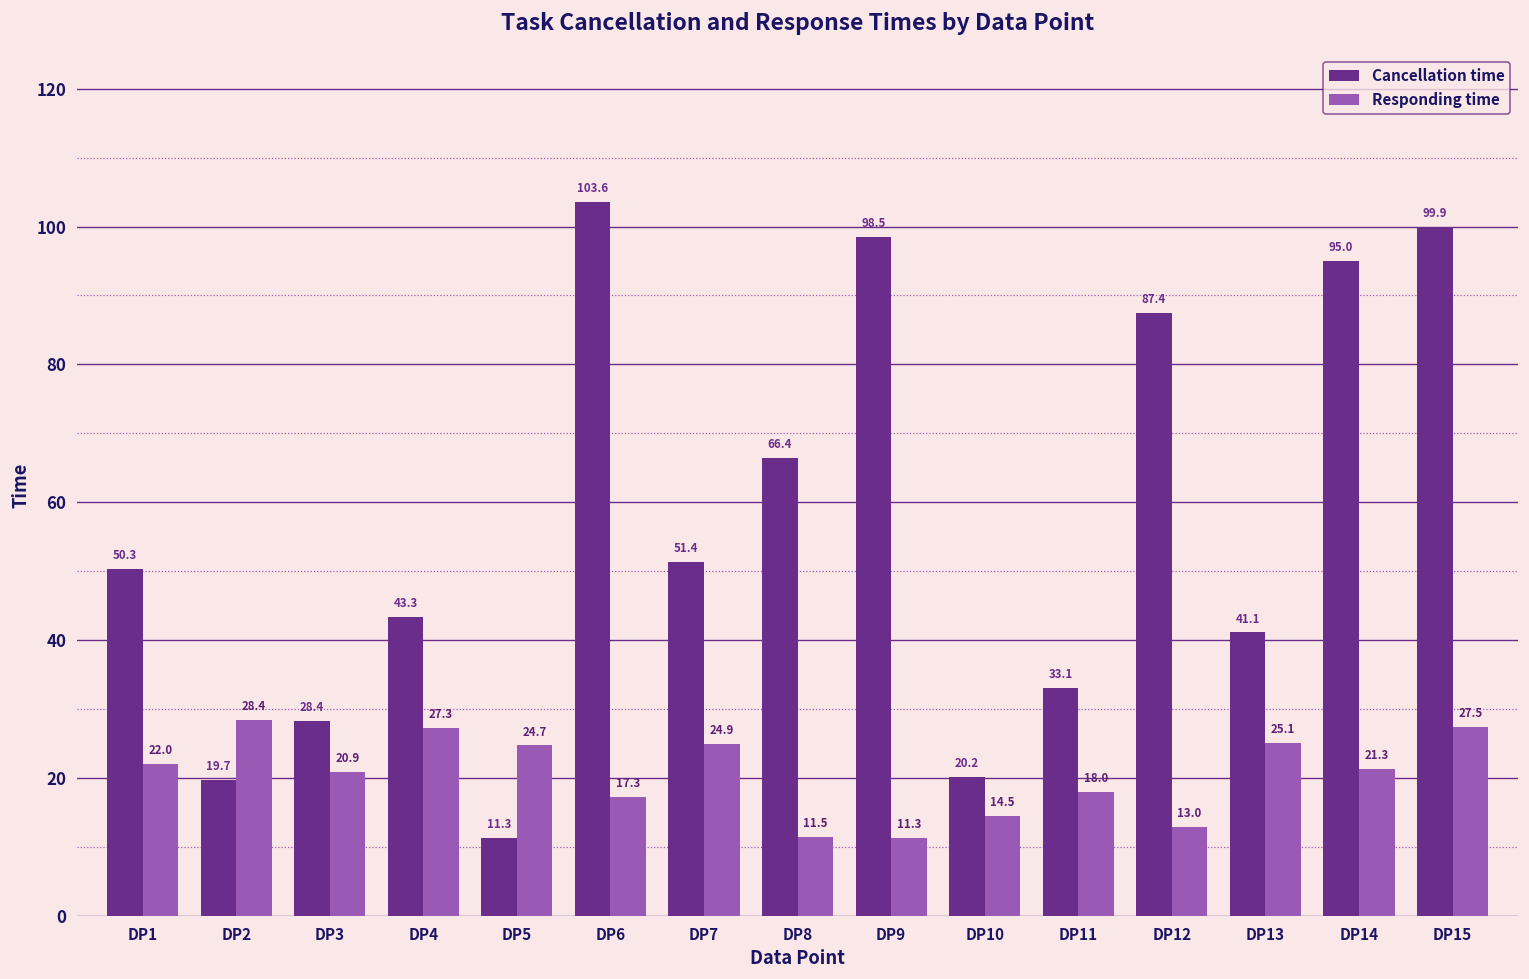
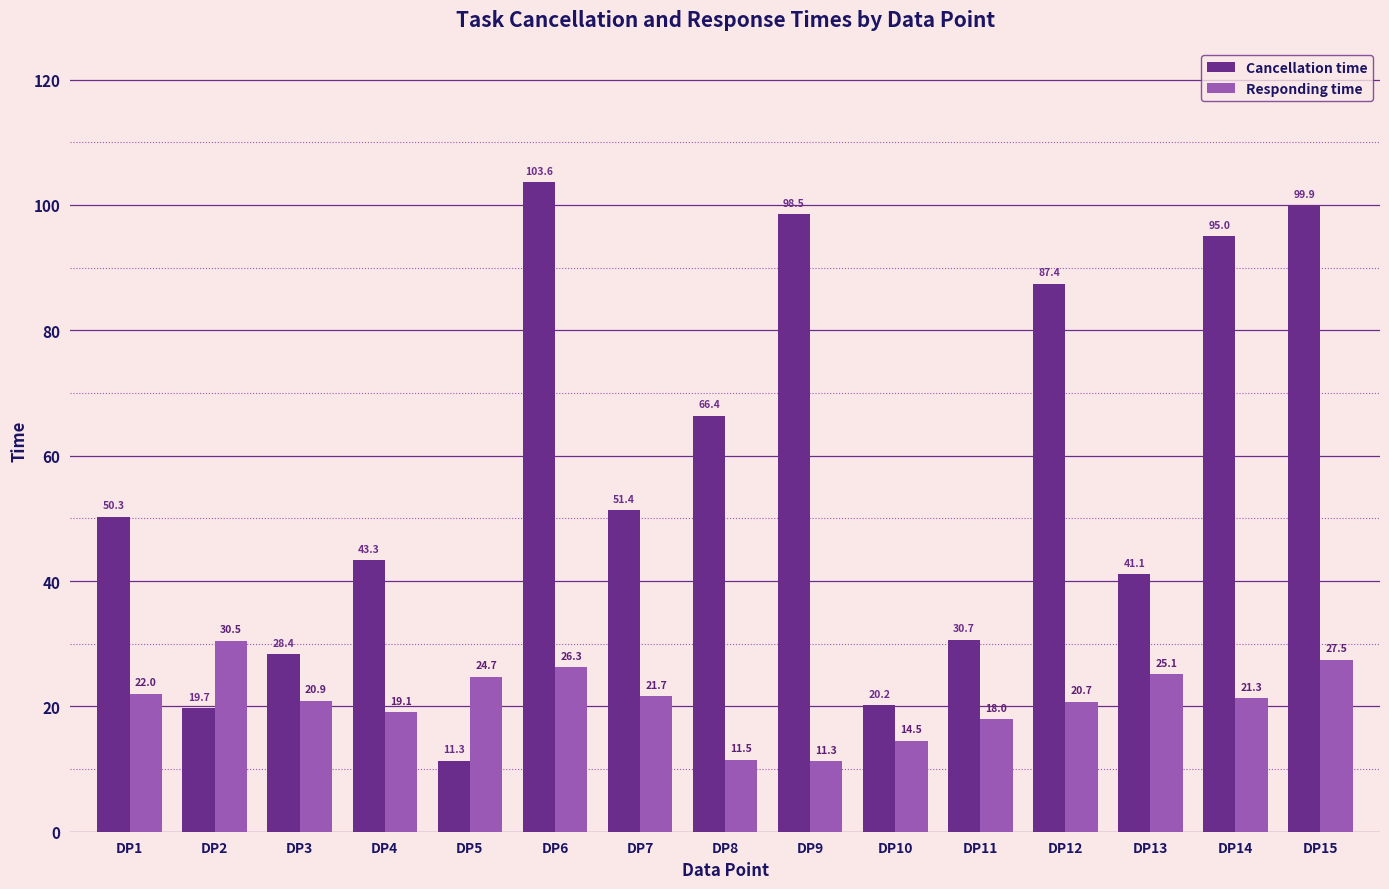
Responding time, DP2: 28.4 -> 30.5
Responding time, DP4: 27.3 -> 19.1
Responding time, DP6: 17.3 -> 26.3
Responding time, DP7: 24.9 -> 21.7
Cancellation time, DP11: 33.1 -> 30.7
Responding time, DP12: 13.0 -> 20.7
